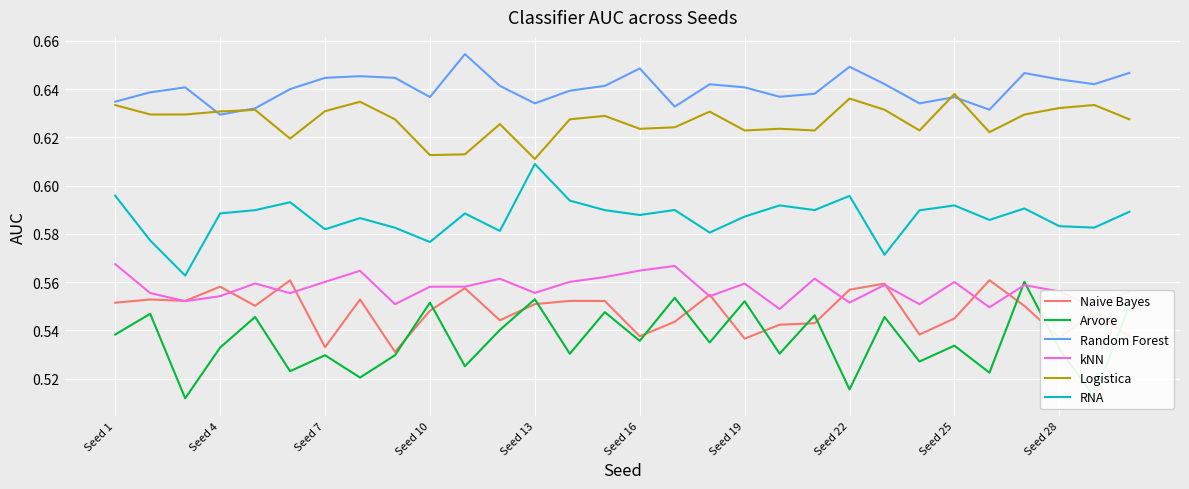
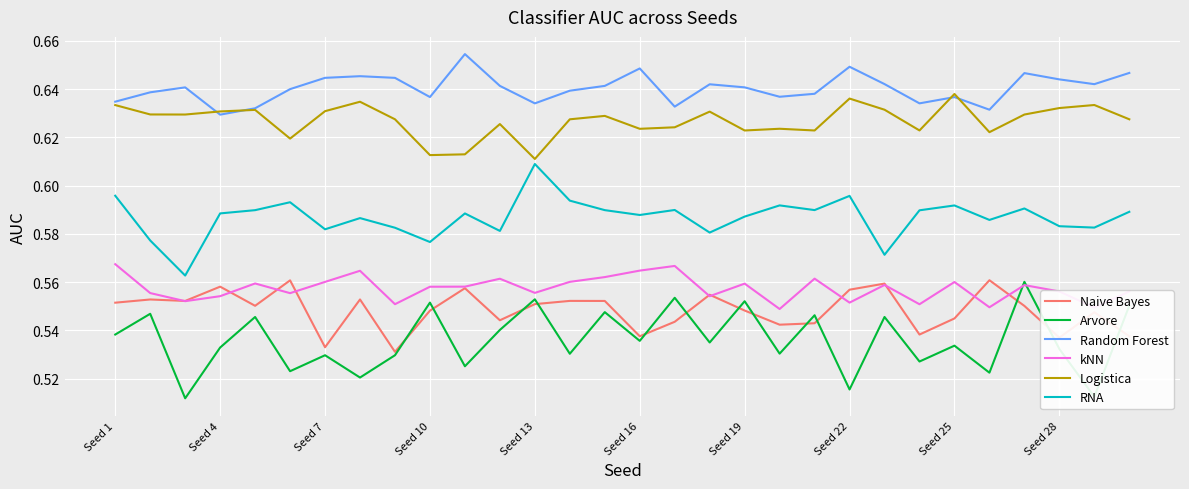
Naive Bayes, Seed 19: 0.537 -> 0.548
